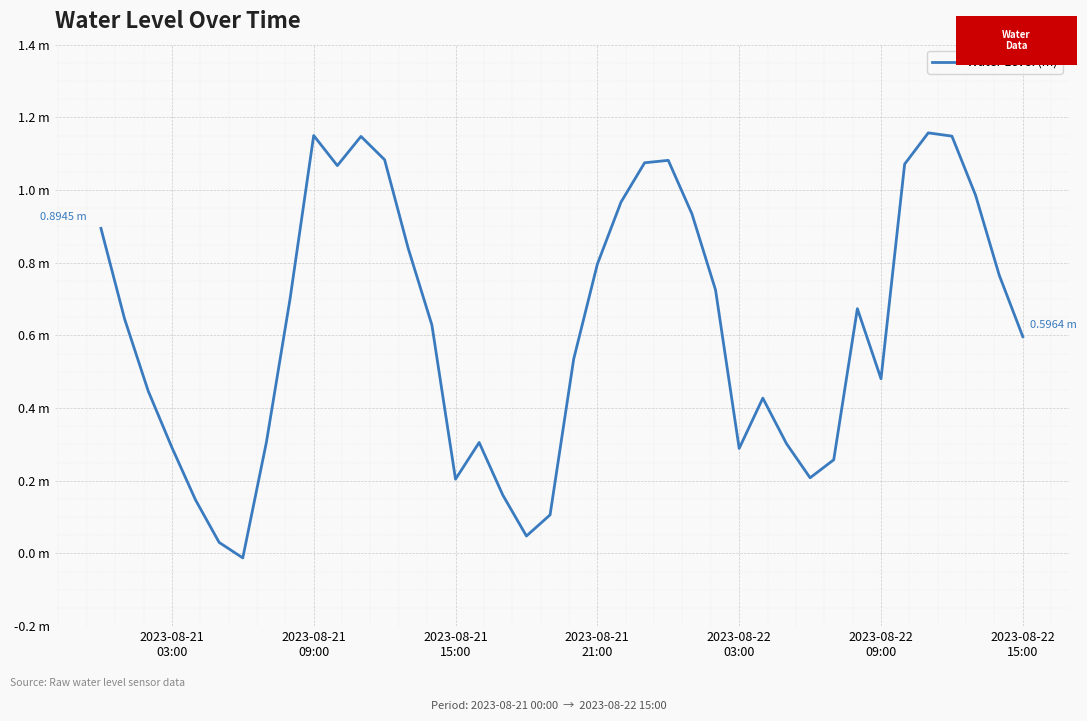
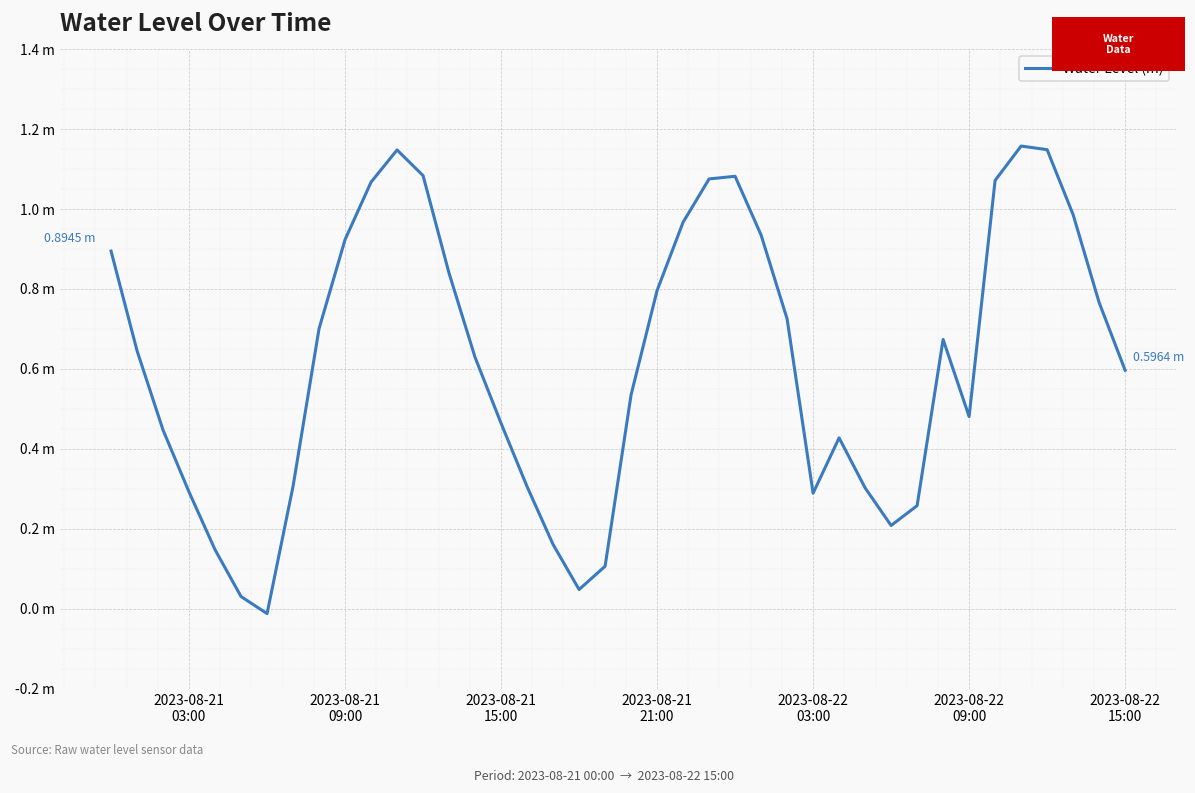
2023-08-21 09:00: 1.15 m -> 0.92 m
2023-08-21 15:00: 0.20 m -> 0.46 m
